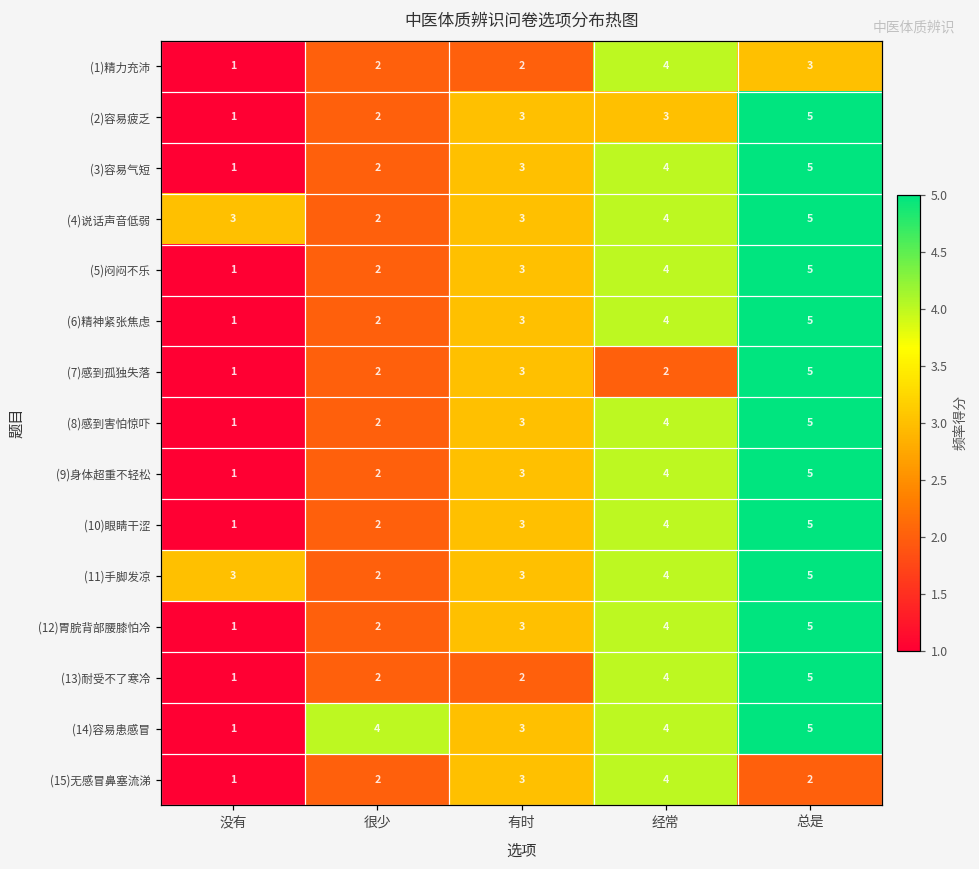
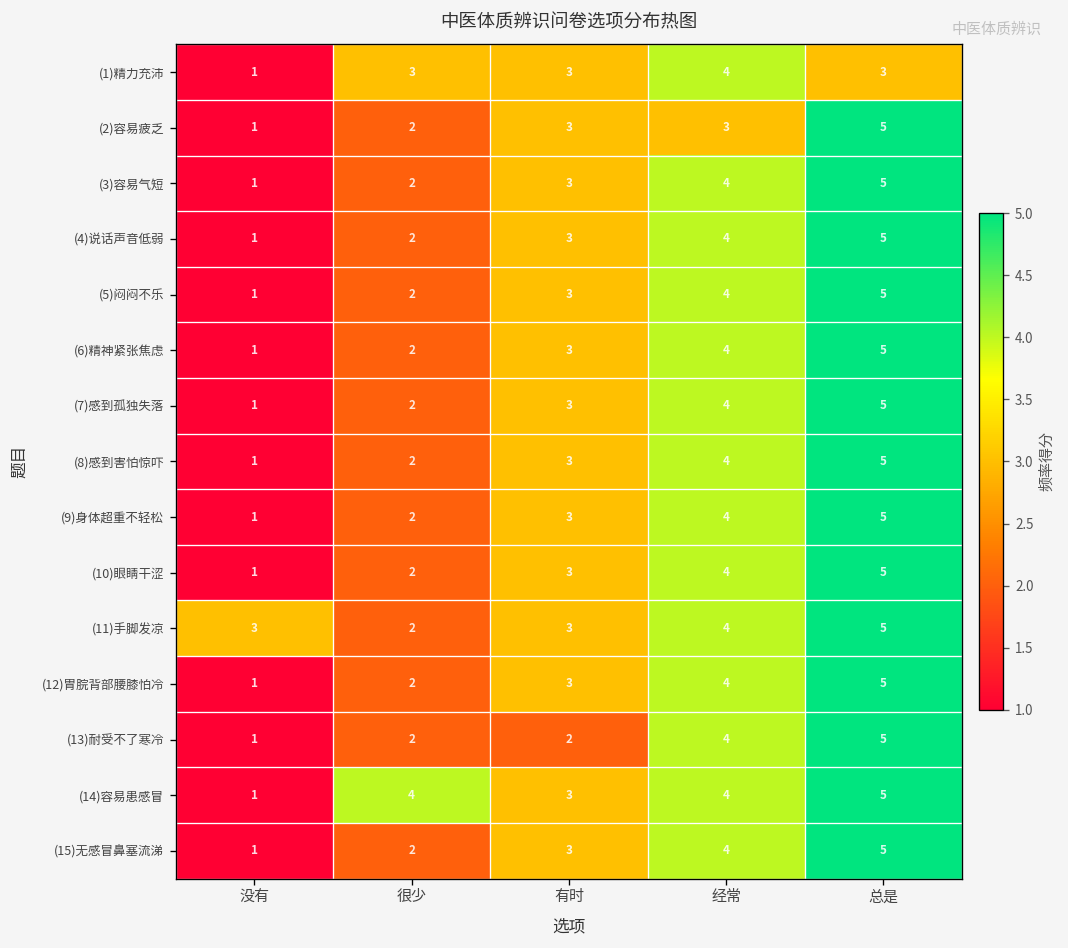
(1)精力充沛, 很少: 2 -> 3
(1)精力充沛, 有时: 2 -> 3
(4)说话声音低弱, 没有: 3 -> 1
(7)感到孤独失落, 经常: 2 -> 4
(15)无感冒鼻塞流涕, 总是: 2 -> 5
